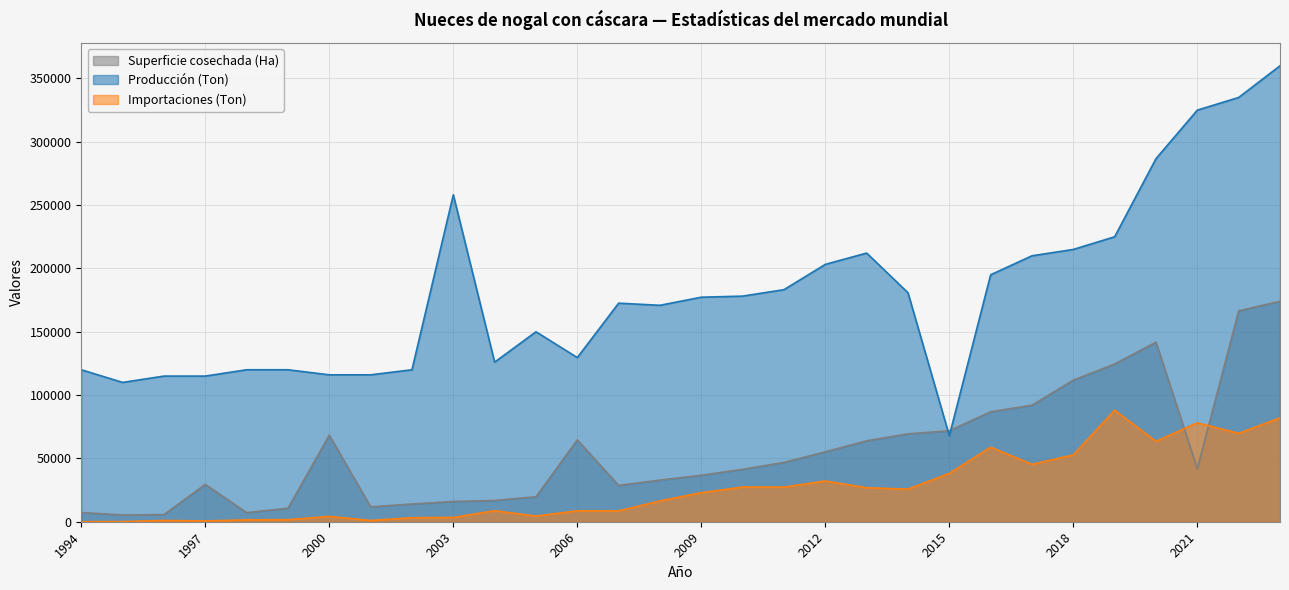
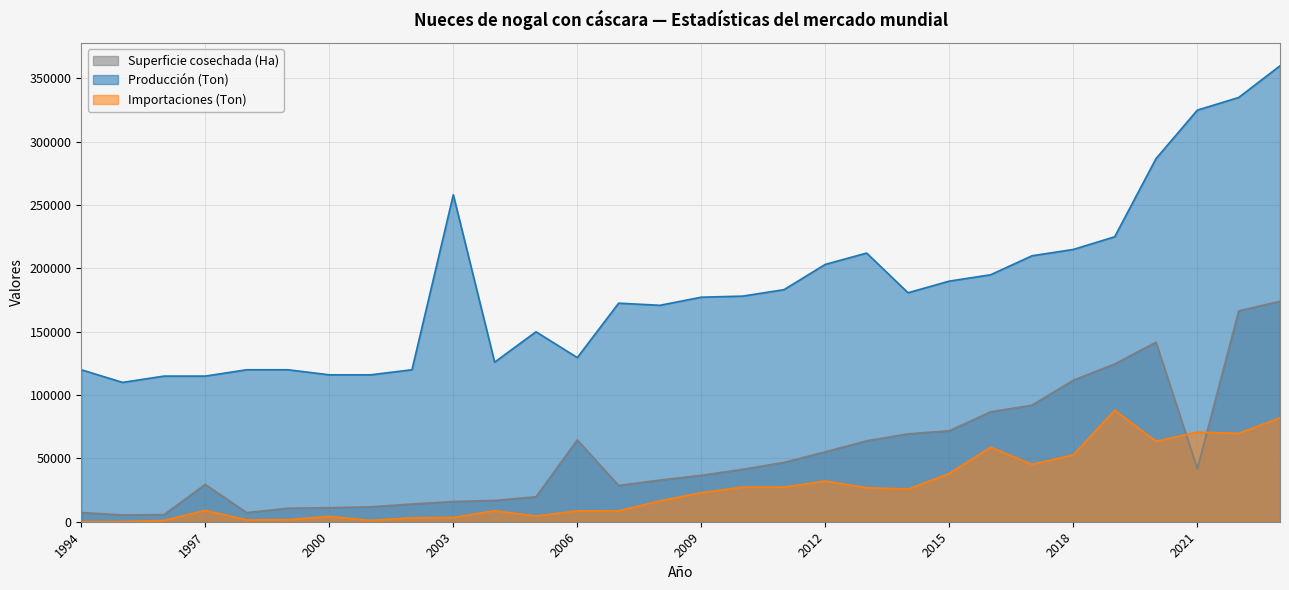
Importaciones (Ton), 1997: 1000 -> 9000
Superficie cosechada (Ha), 2000: 68000 -> 11000
Producción (Ton), 2015: 68000 -> 190000
Importaciones (Ton), 2021: 78000 -> 71000
